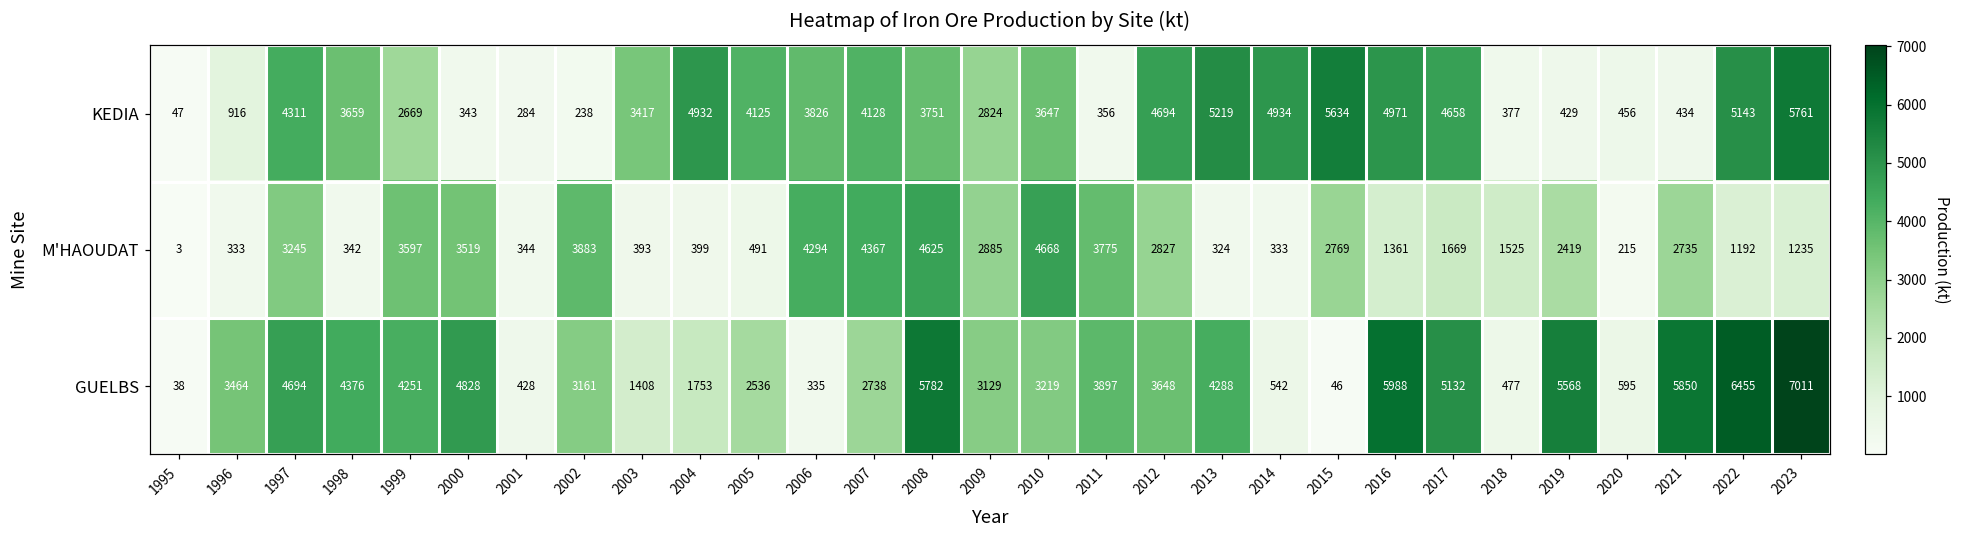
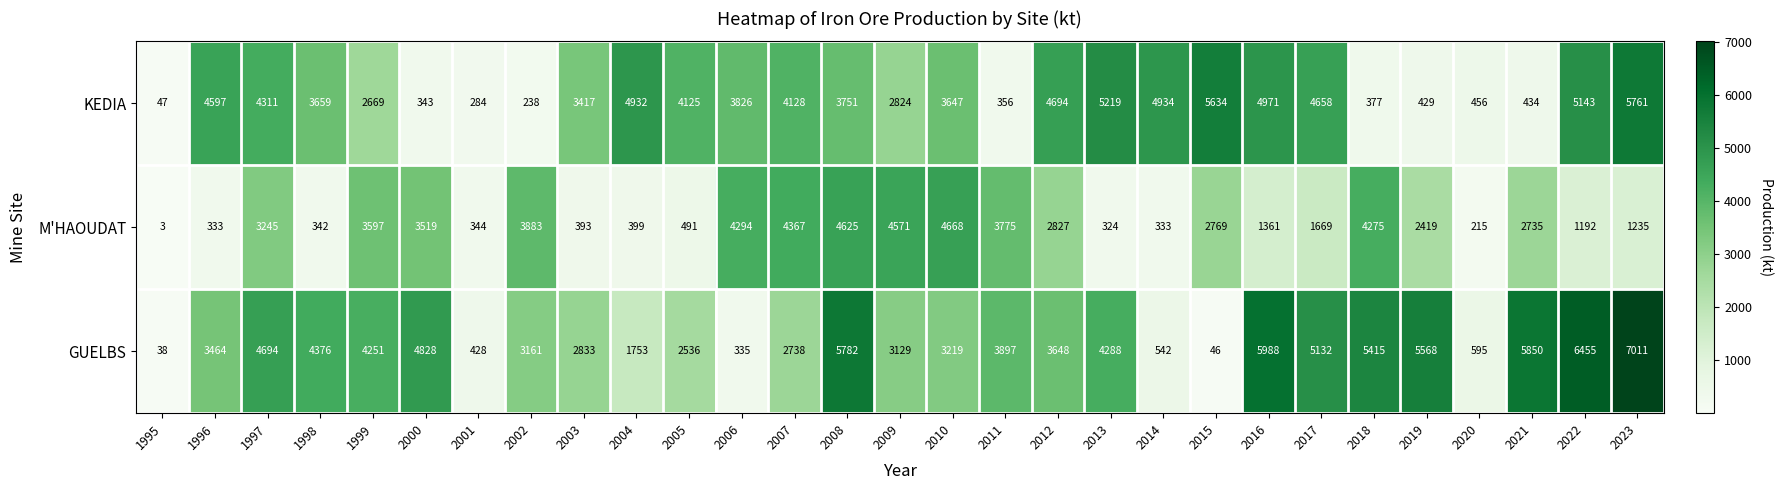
KEDIA, 1996: 916 -> 4597
M'HAOUDAT, 2009: 2885 -> 4571
M'HAOUDAT, 2018: 1525 -> 4275
GUELBS, 2003: 1408 -> 2833
GUELBS, 2018: 477 -> 5415
